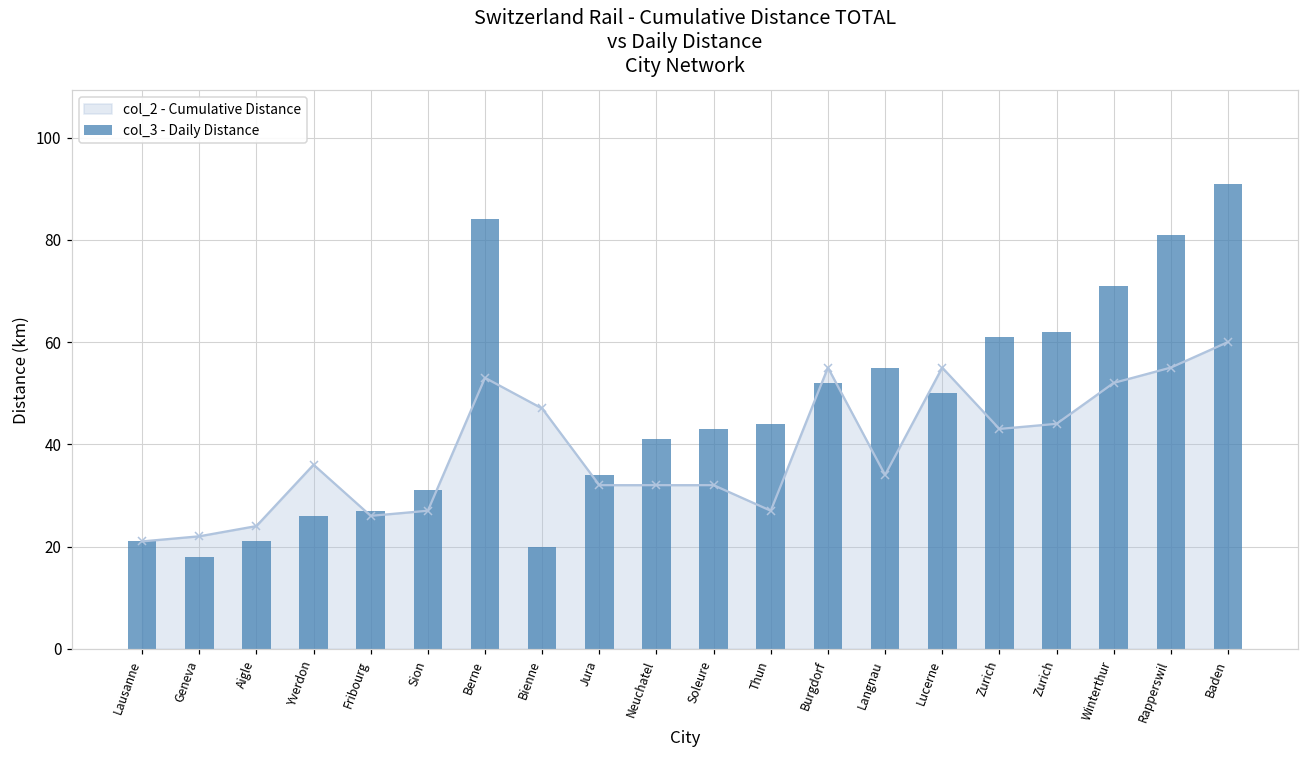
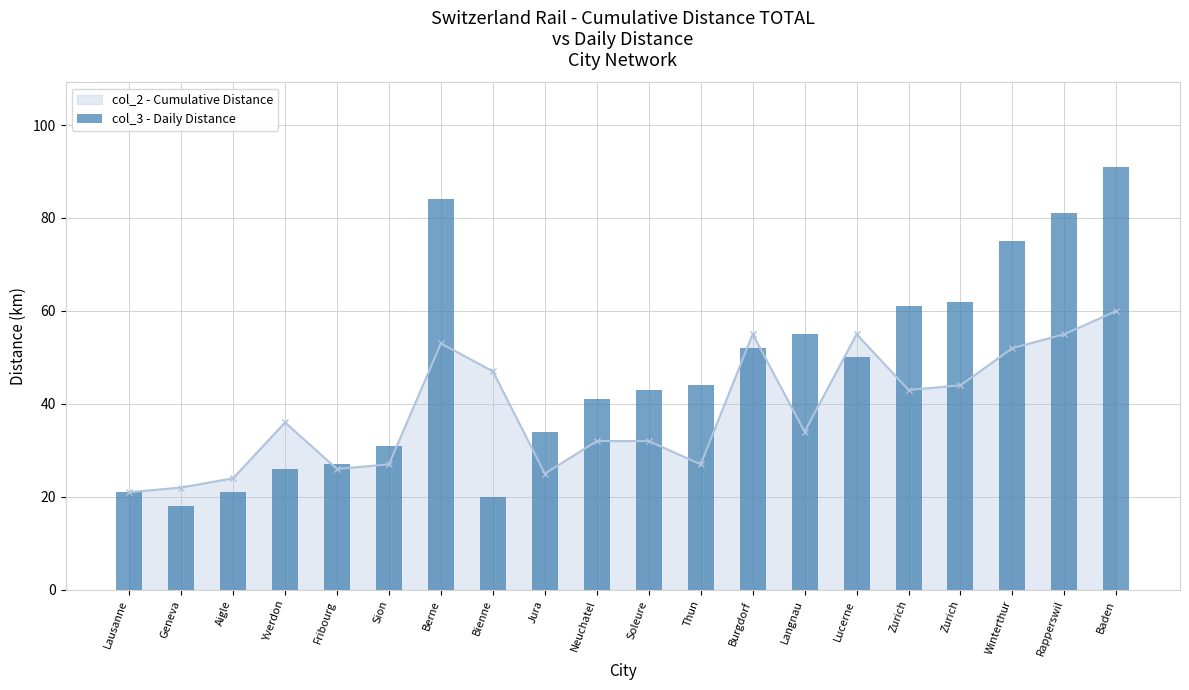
col_2 - Cumulative Distance, Jura: 32 -> 25
col_3 - Daily Distance, Winterthur: 71 -> 75
